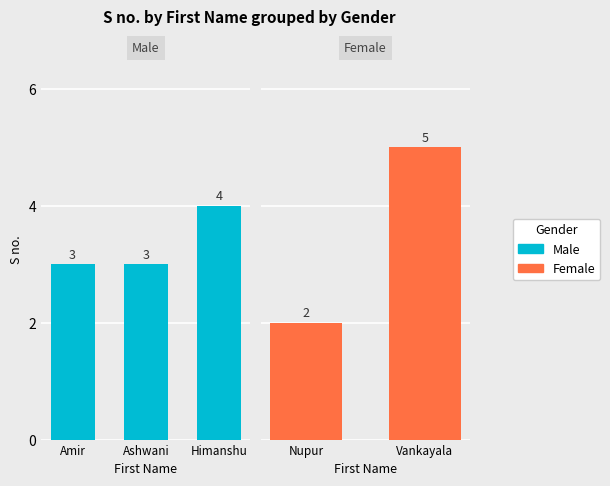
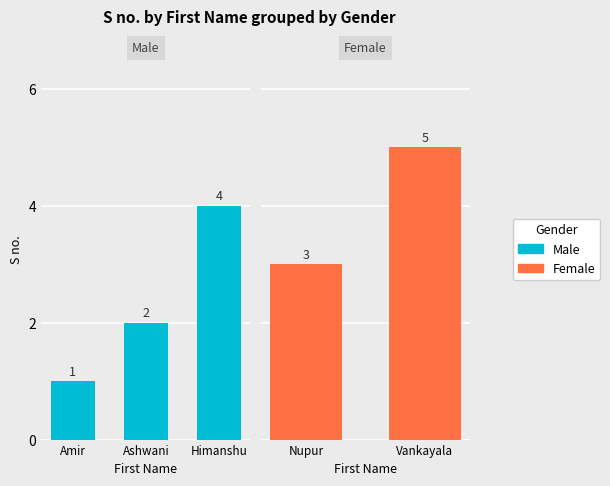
Male, Amir: 3 -> 1
Male, Ashwani: 3 -> 2
Female, Nupur: 2 -> 3
